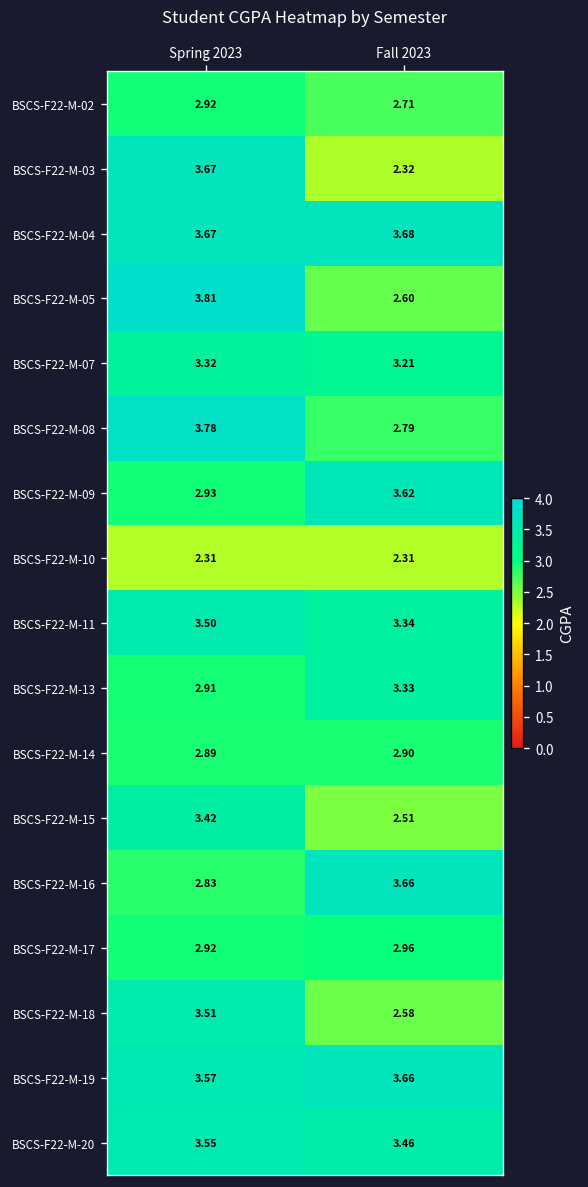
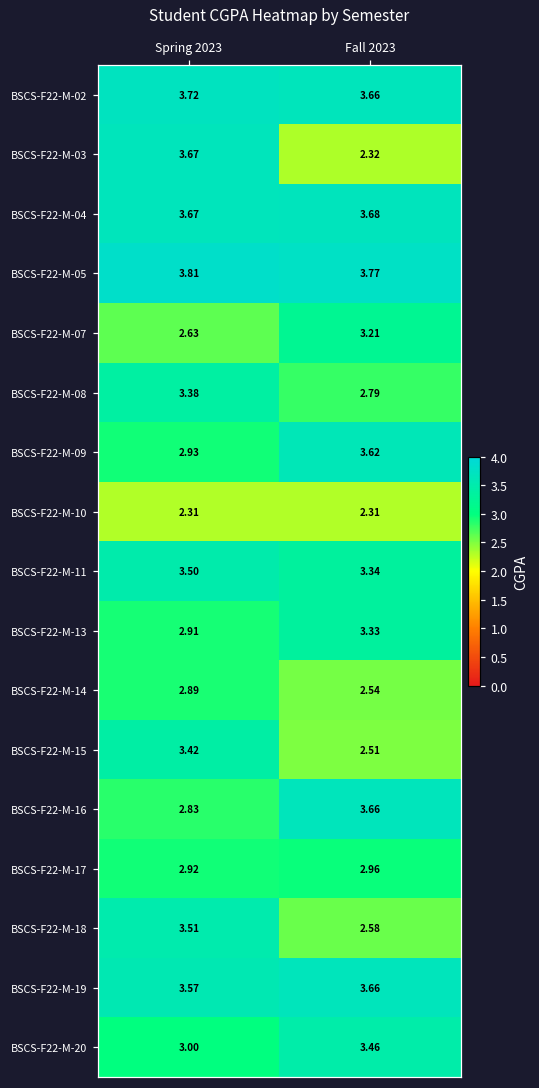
BSCS-F22-M-02, Spring 2023: 2.92 -> 3.72
BSCS-F22-M-02, Fall 2023: 2.71 -> 3.66
BSCS-F22-M-05, Fall 2023: 2.60 -> 3.77
BSCS-F22-M-07, Spring 2023: 3.32 -> 2.63
BSCS-F22-M-08, Spring 2023: 3.78 -> 3.38
BSCS-F22-M-14, Fall 2023: 2.90 -> 2.54
BSCS-F22-M-20, Spring 2023: 3.55 -> 3.00
